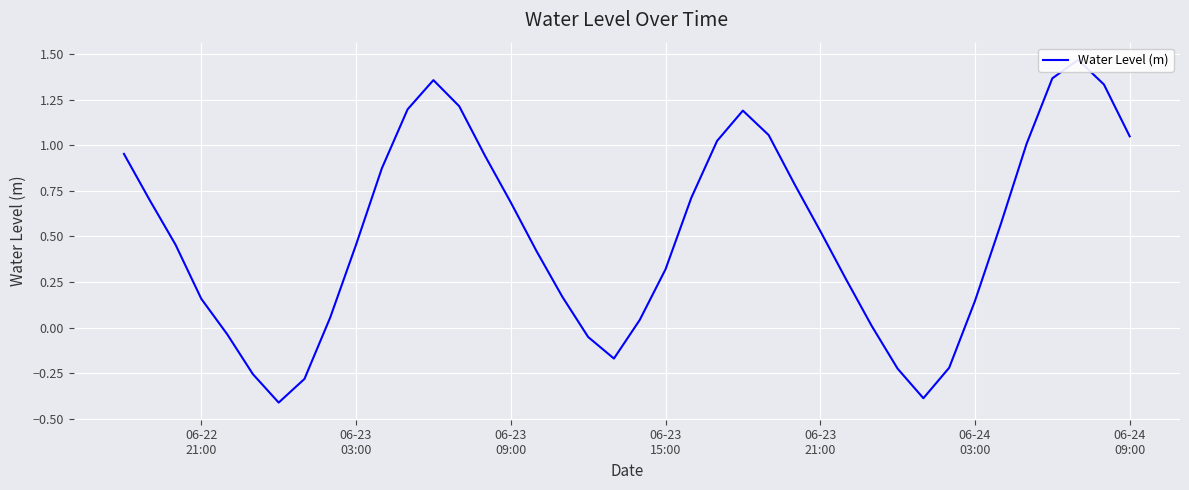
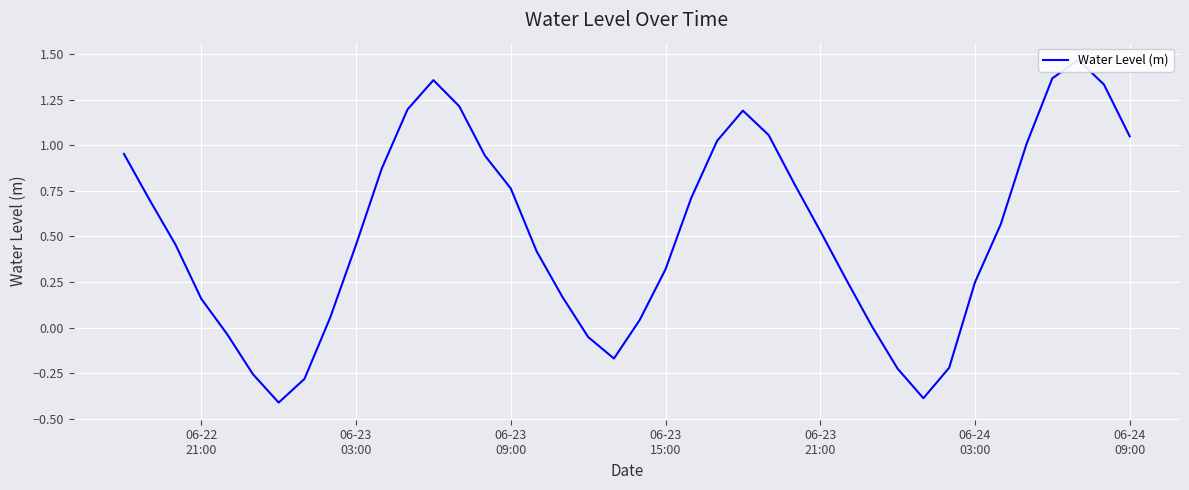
06-23 09:00: 0.69 -> 0.76
06-24 03:00: 0.15 -> 0.25
